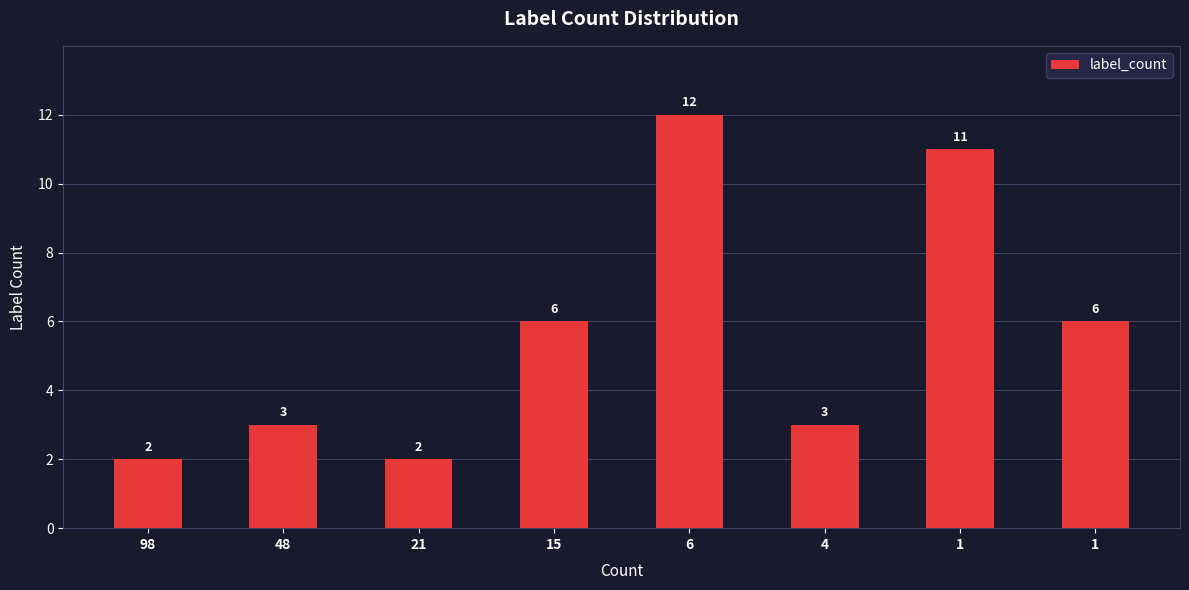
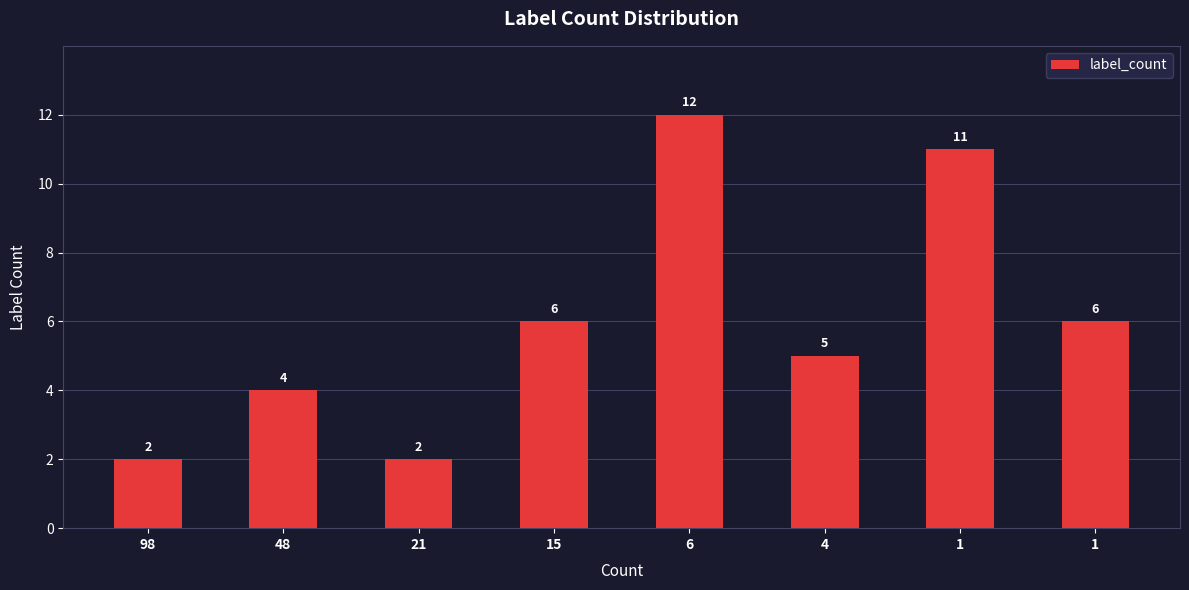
48: 3 -> 4
4: 3 -> 5
